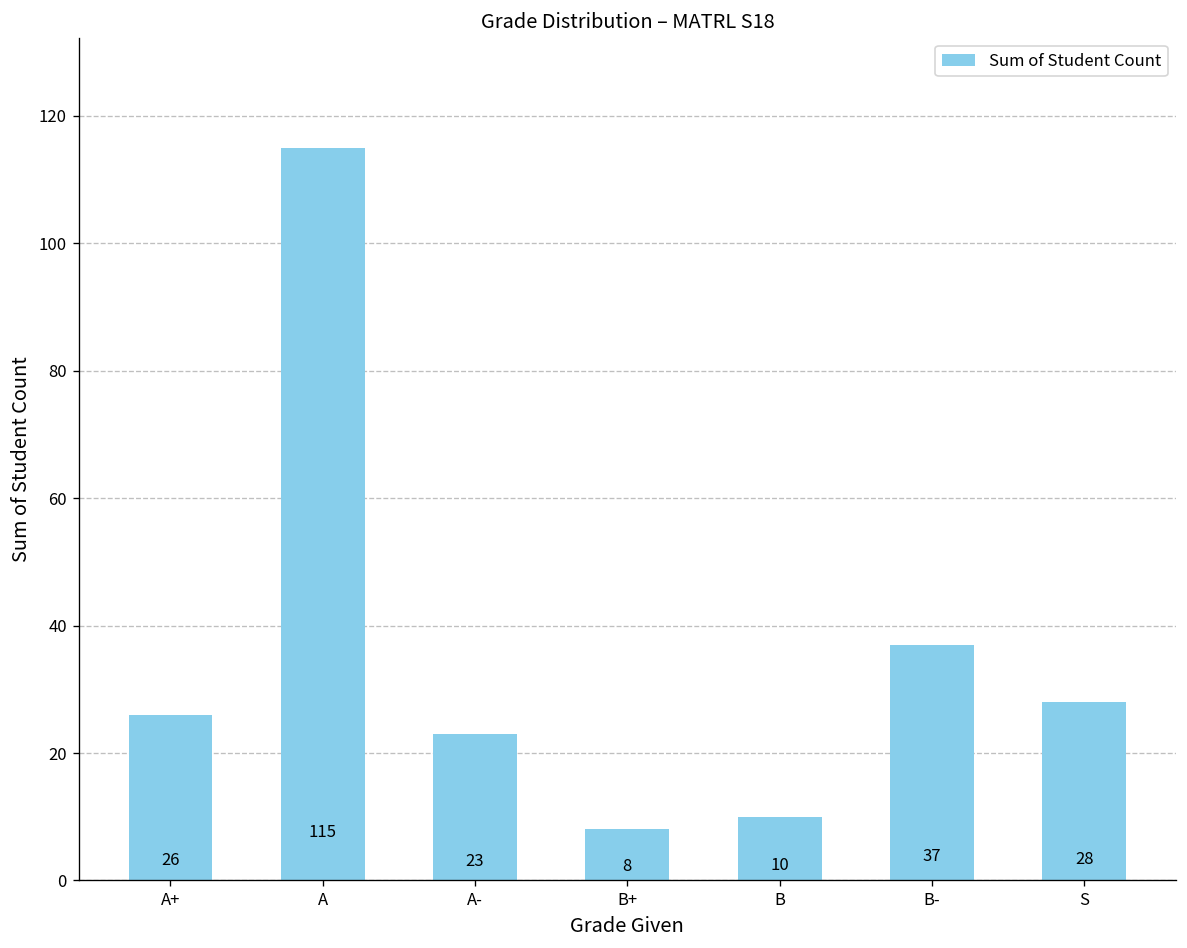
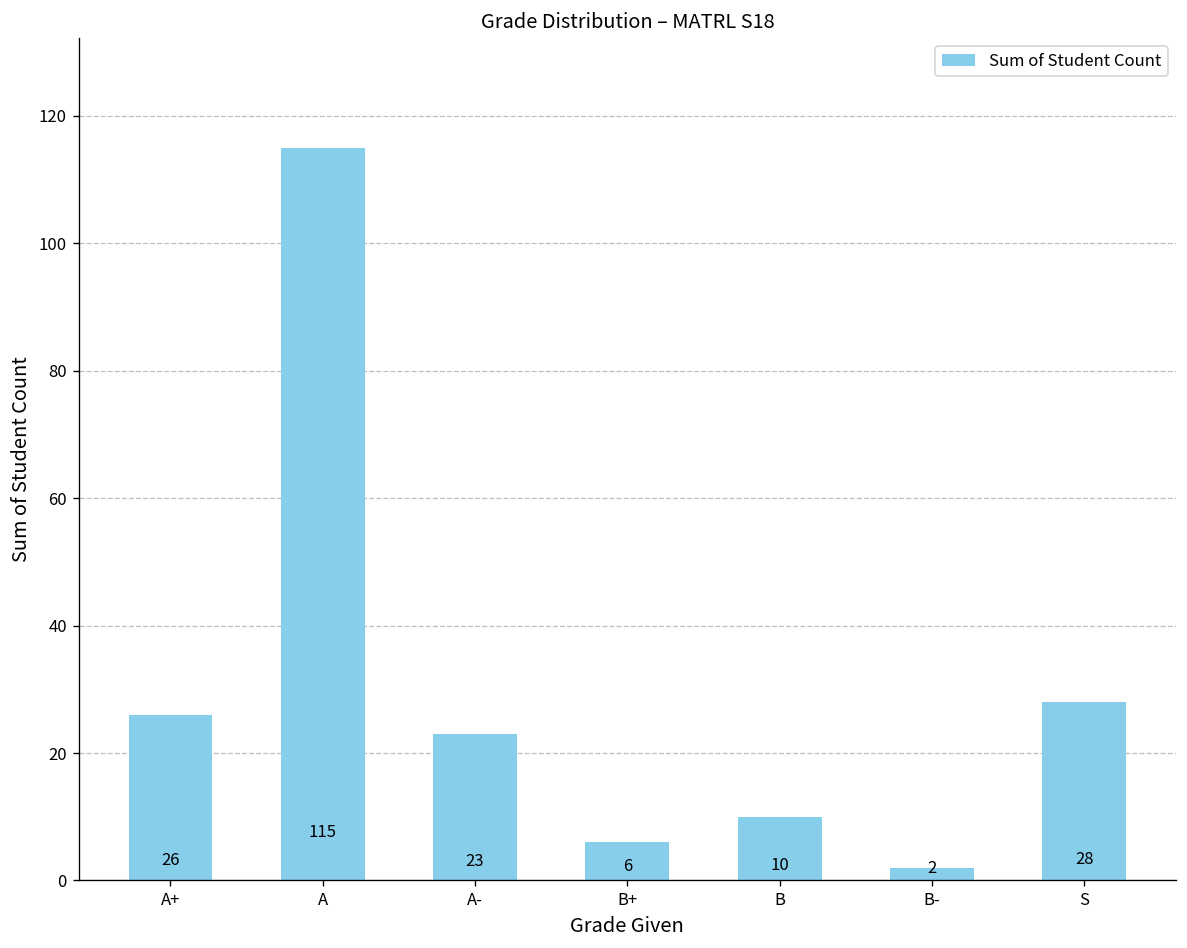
B+: 8 -> 6
B-: 37 -> 2
